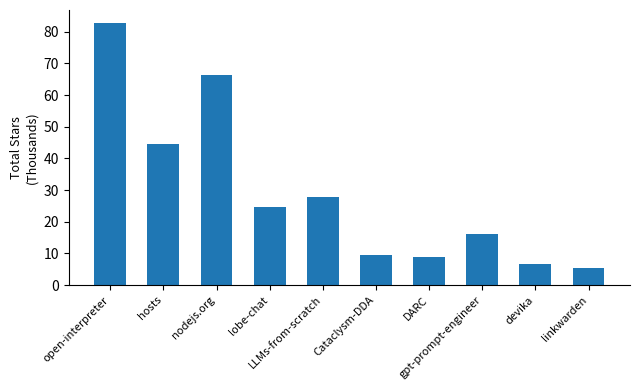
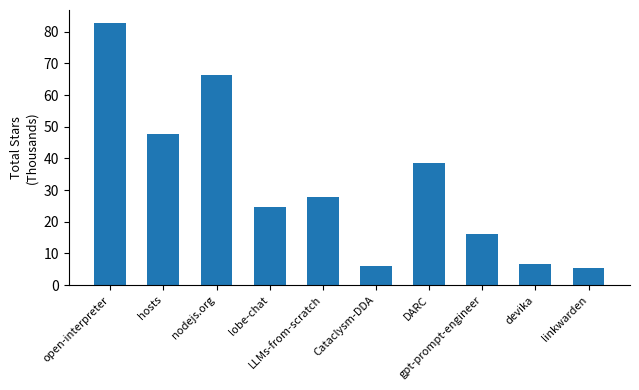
hosts: 45 -> 48
Cataclysm-DDA: 9 -> 6
DARC: 9 -> 39
